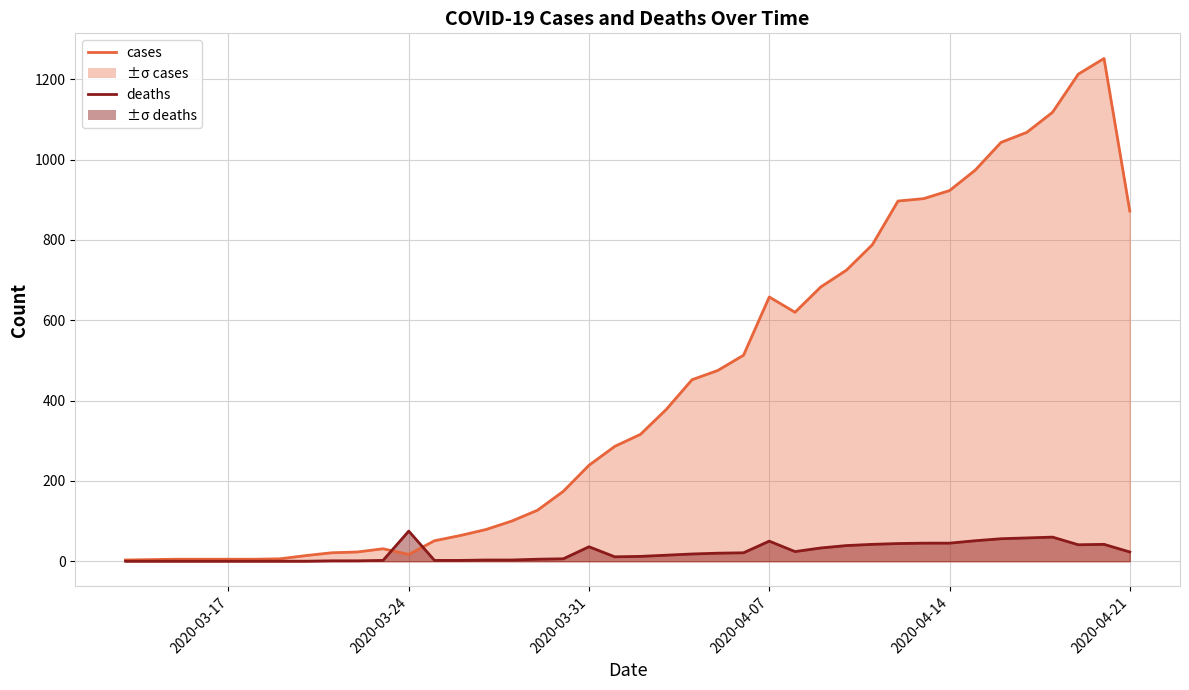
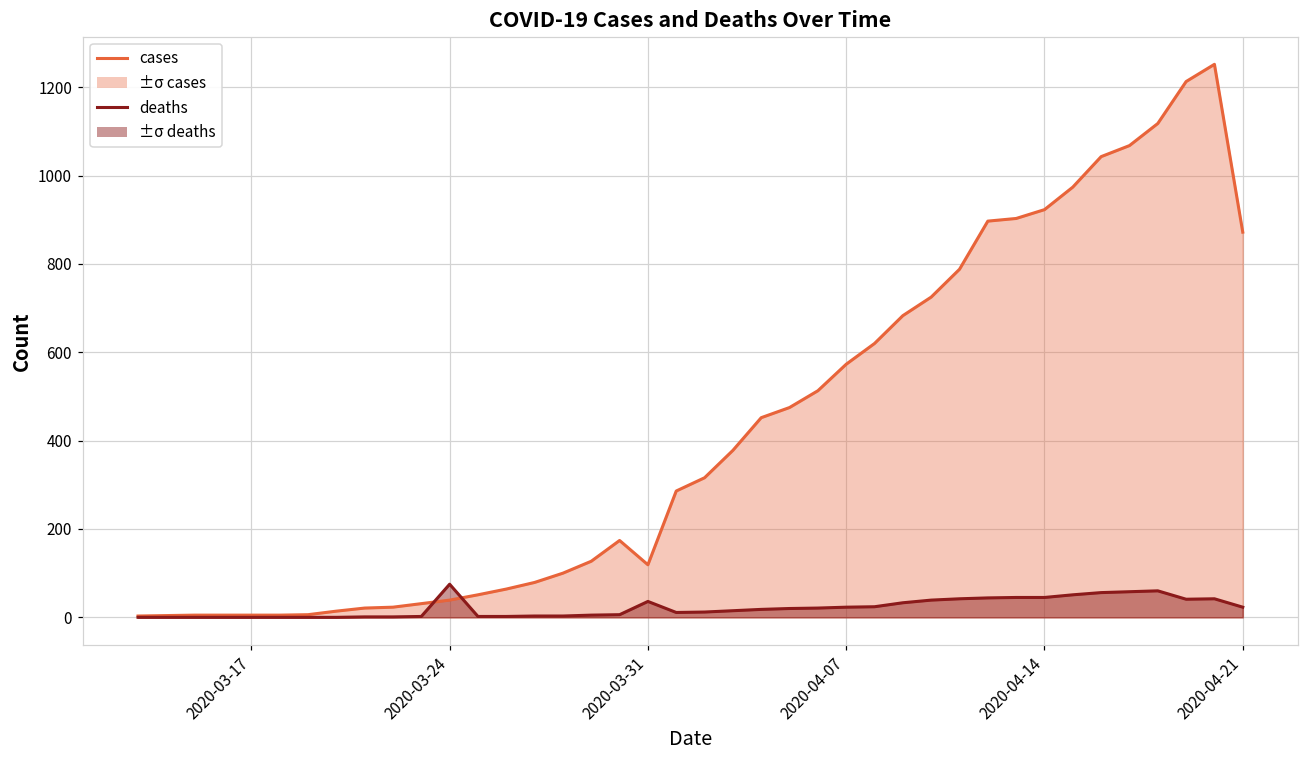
cases, 2020-03-24: 20 -> 40
cases, 2020-03-31: 240 -> 120
cases, 2020-04-07: 660 -> 570
deaths, 2020-04-07: 50 -> 20
